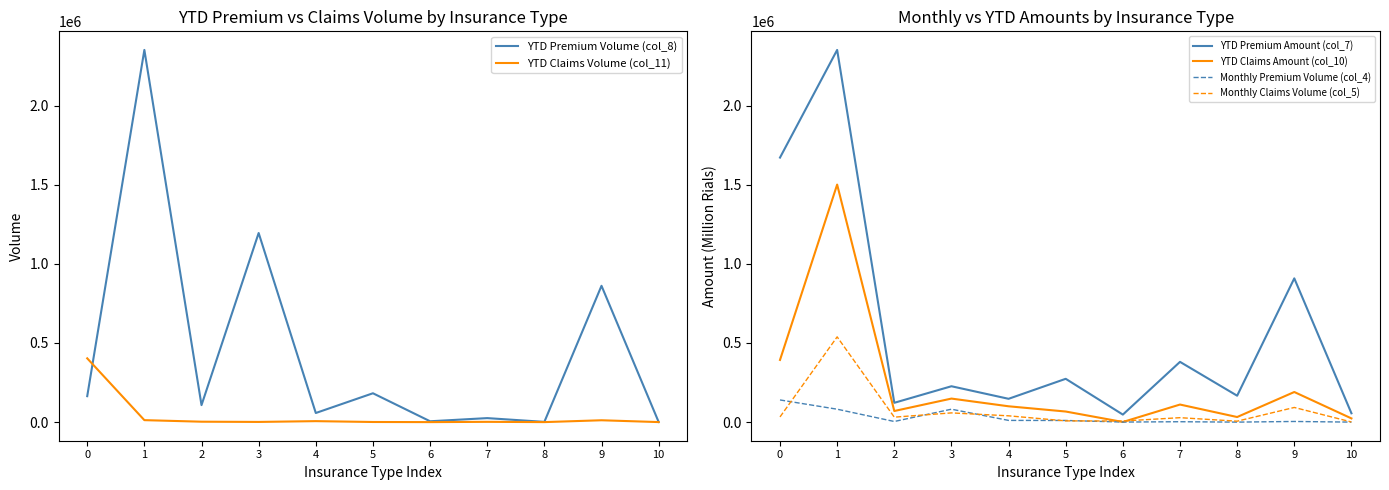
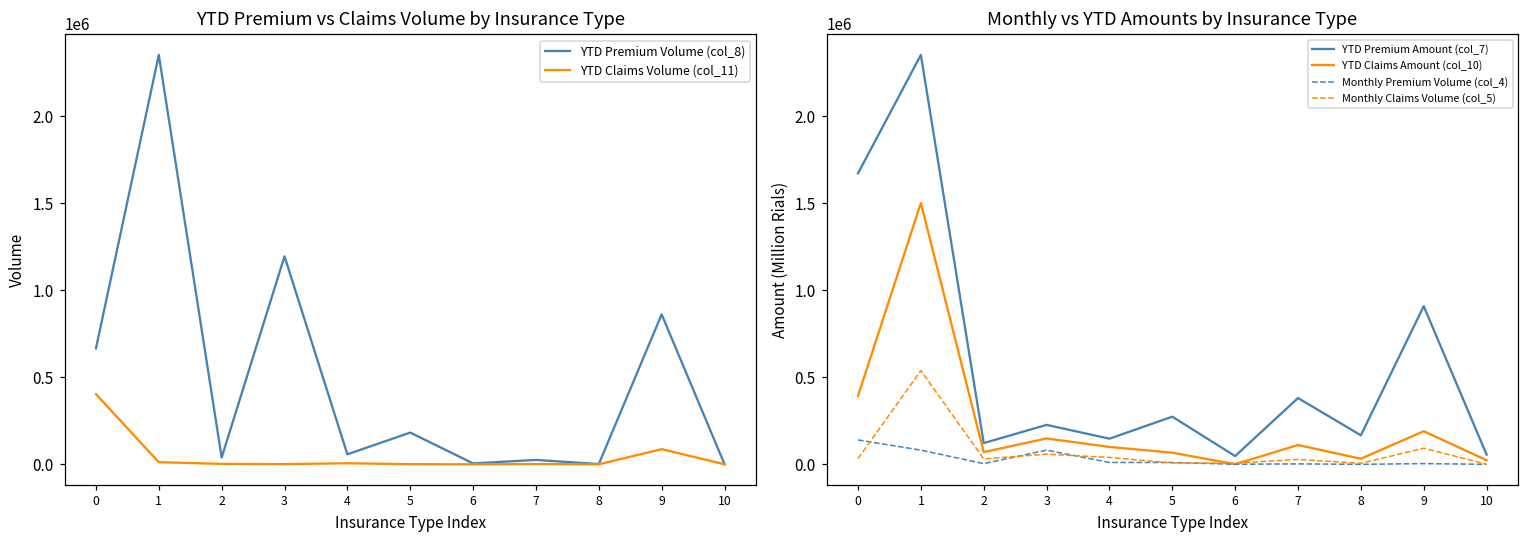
YTD Premium vs Claims Volume by Insurance Type, YTD Premium Volume (col_8), 0: 160000 -> 670000
YTD Premium vs Claims Volume by Insurance Type, YTD Premium Volume (col_8), 2: 110000 -> 40000
YTD Premium vs Claims Volume by Insurance Type, YTD Claims Volume (col_11), 9: 10000 -> 90000
